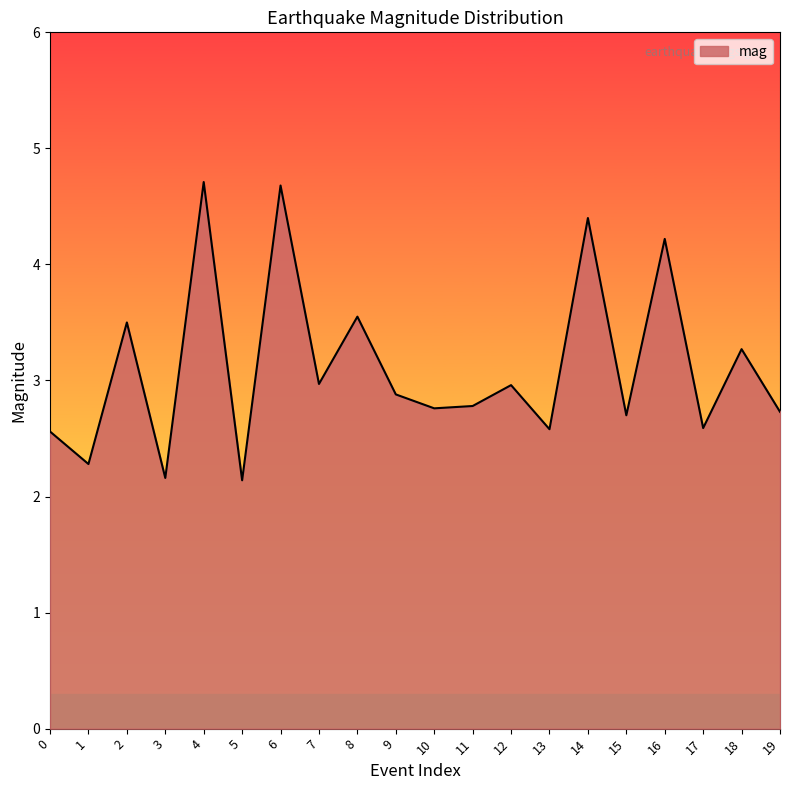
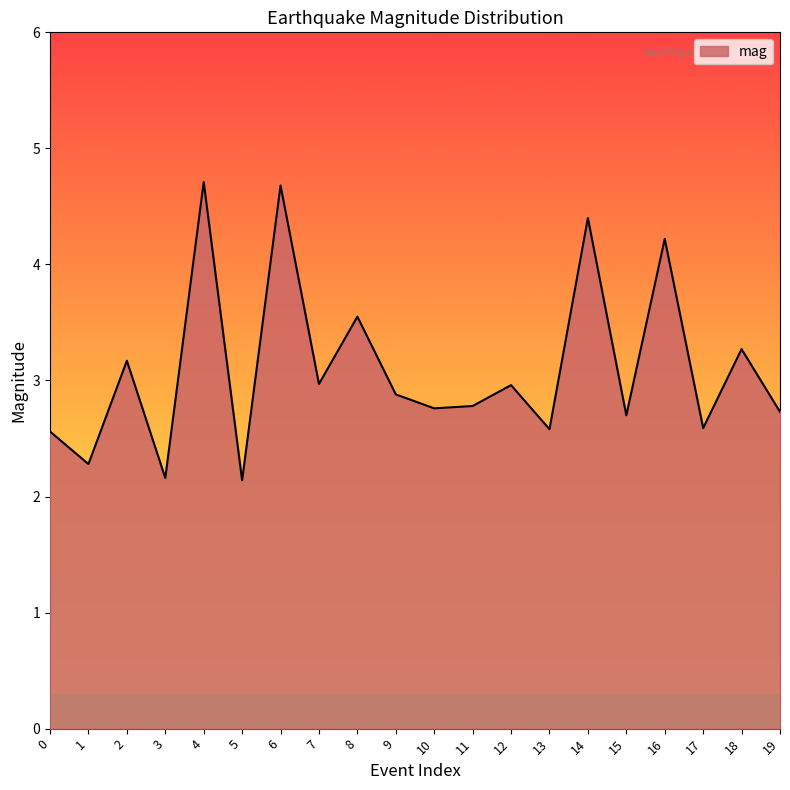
2: 3.50 -> 3.17
